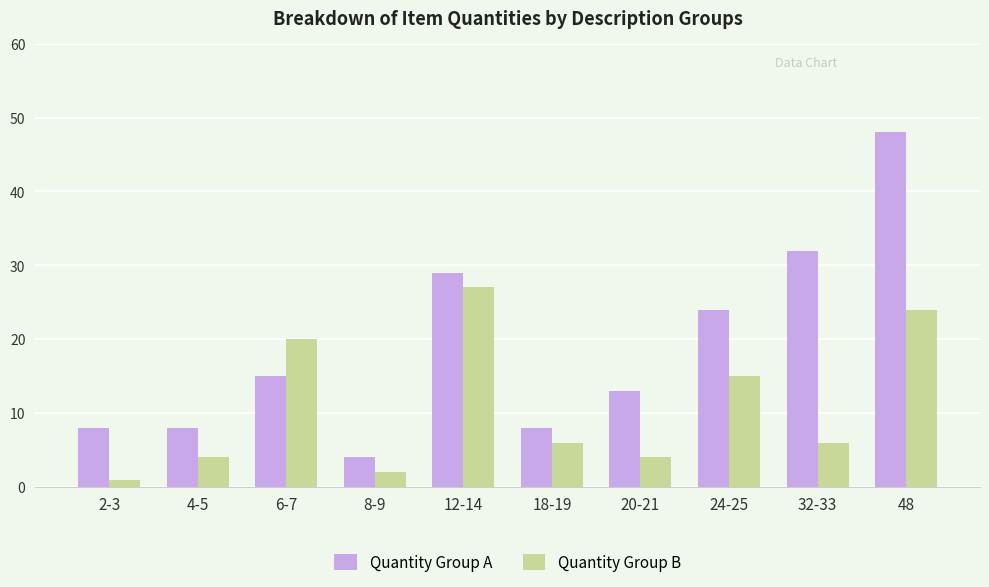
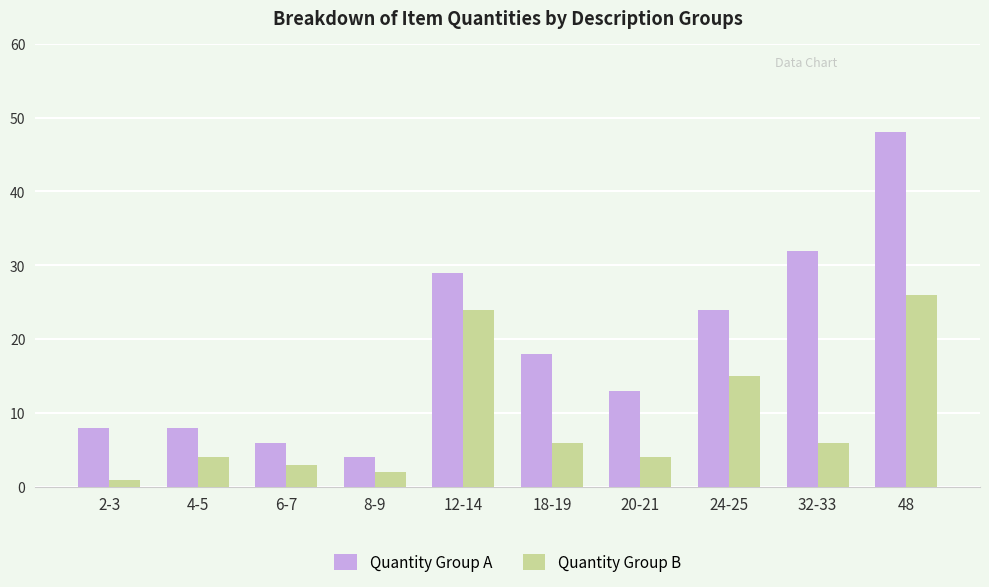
Quantity Group A, 6-7: 15 -> 6
Quantity Group B, 6-7: 20 -> 3
Quantity Group B, 12-14: 27 -> 24
Quantity Group A, 18-19: 8 -> 18
Quantity Group B, 48: 24 -> 26
